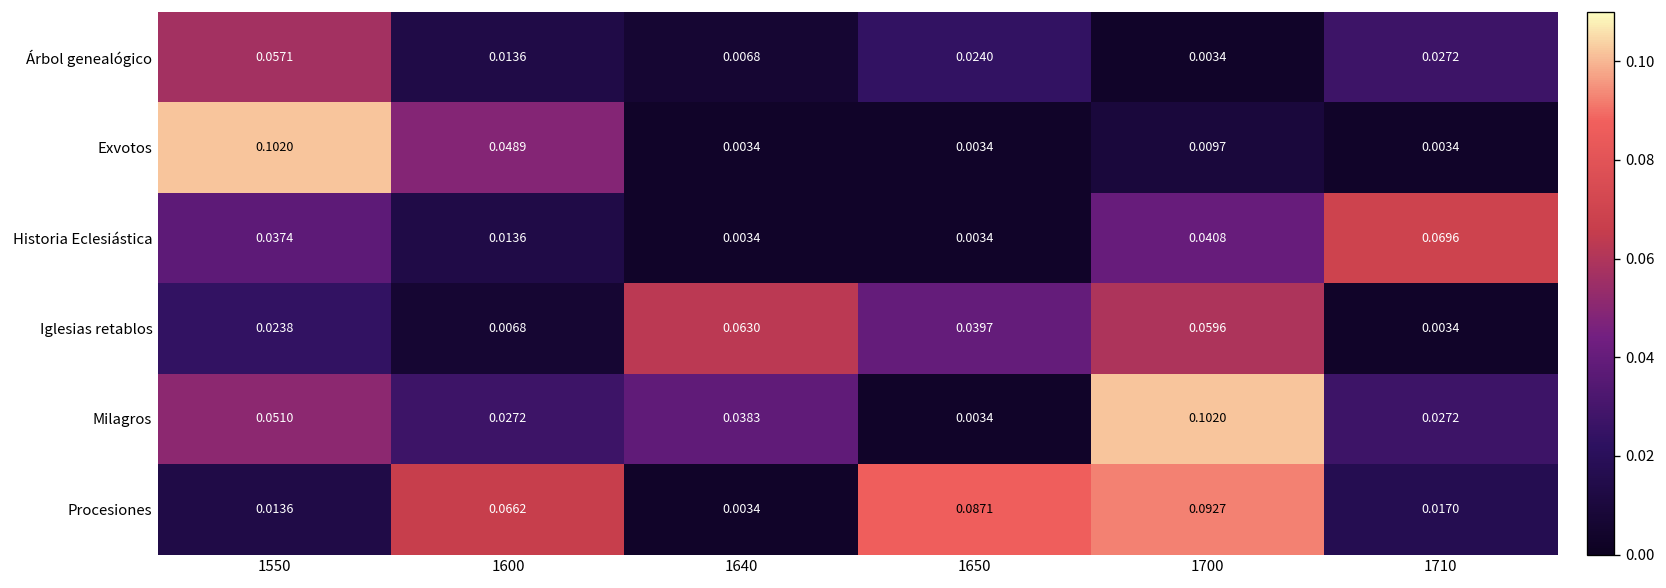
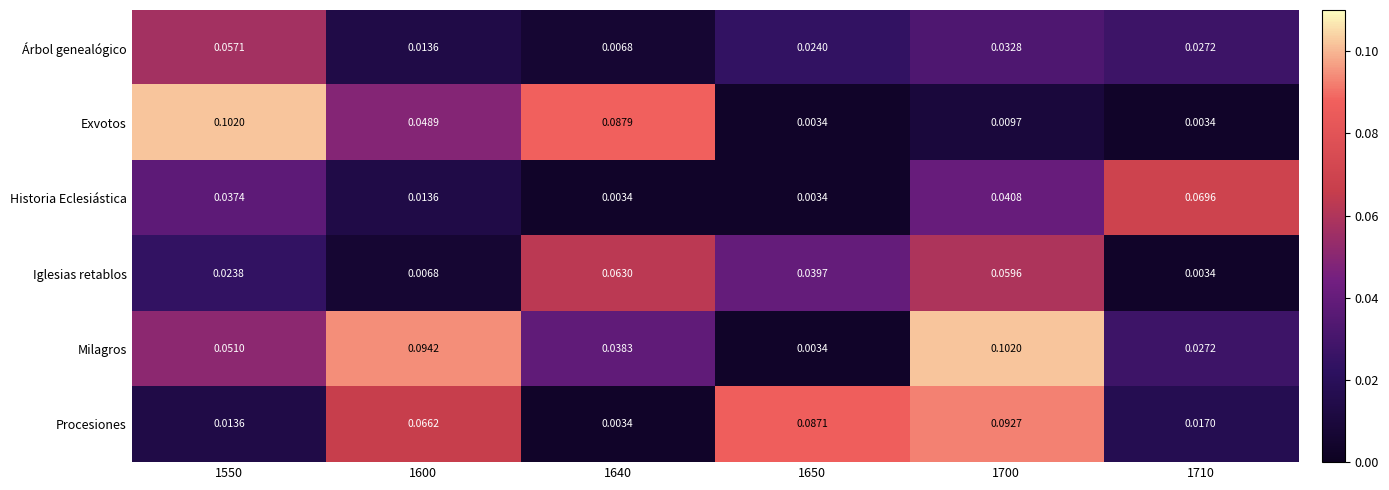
Árbol genealógico, 1700: 0.0034 -> 0.0328
Exvotos, 1640: 0.0034 -> 0.0879
Milagros, 1600: 0.0272 -> 0.0942
